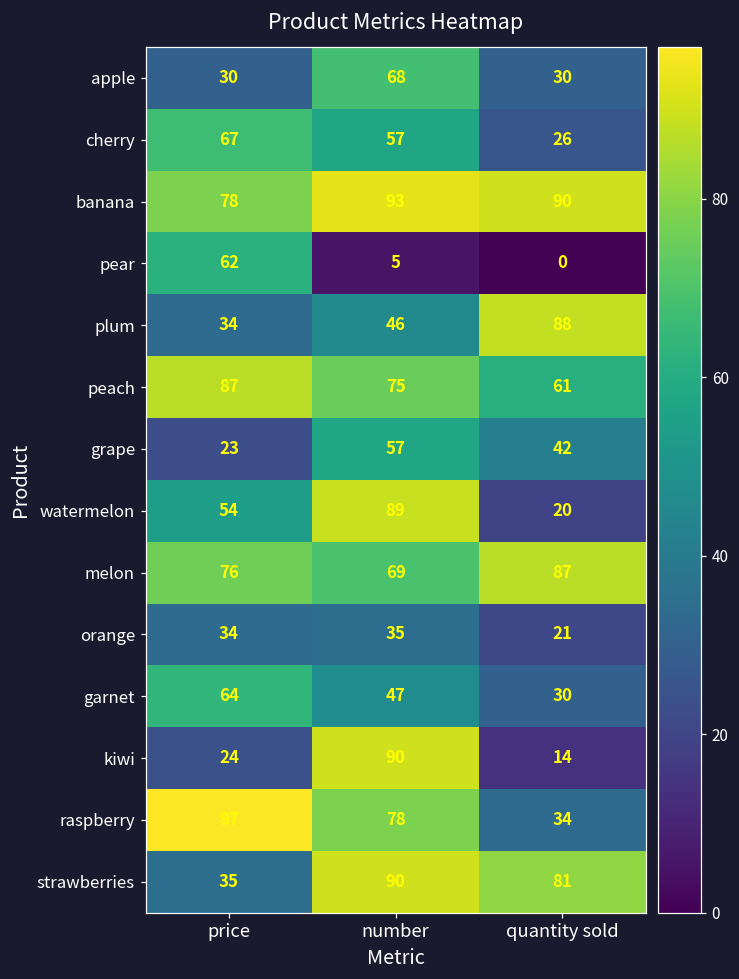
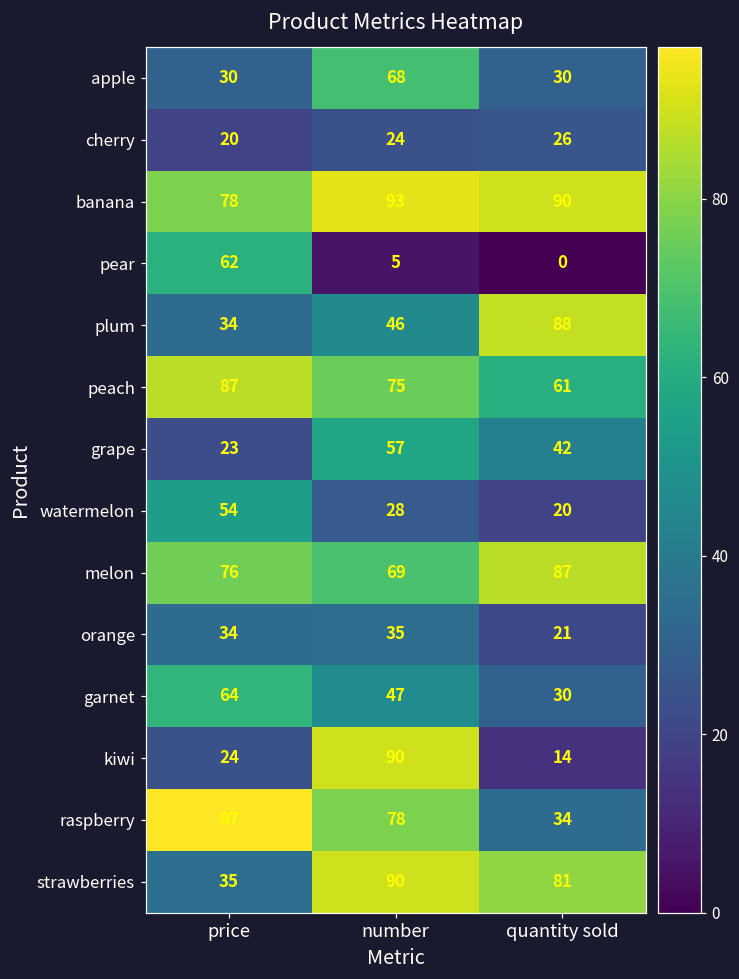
cherry, price: 67 -> 20
cherry, number: 57 -> 24
watermelon, number: 89 -> 28
